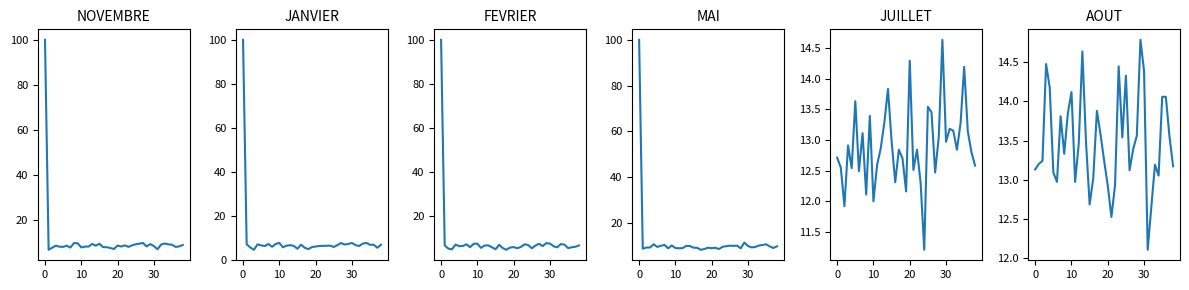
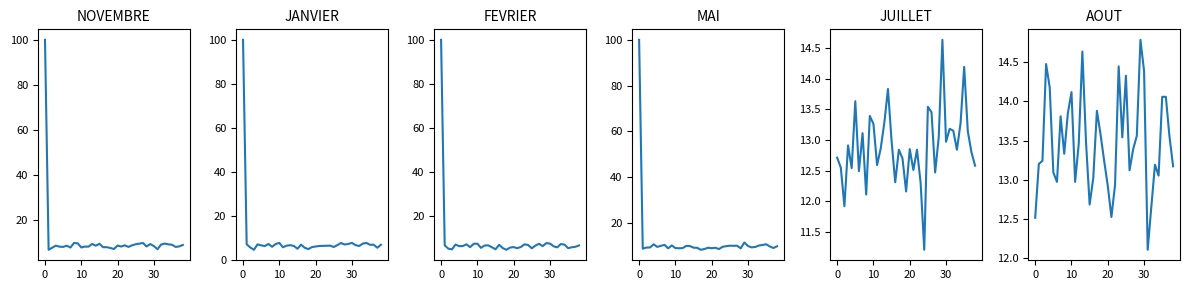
JUILLET, 10: 12.0 -> 13.3
JUILLET, 20: 14.3 -> 12.9
AOUT, 0: 13.1 -> 12.5
